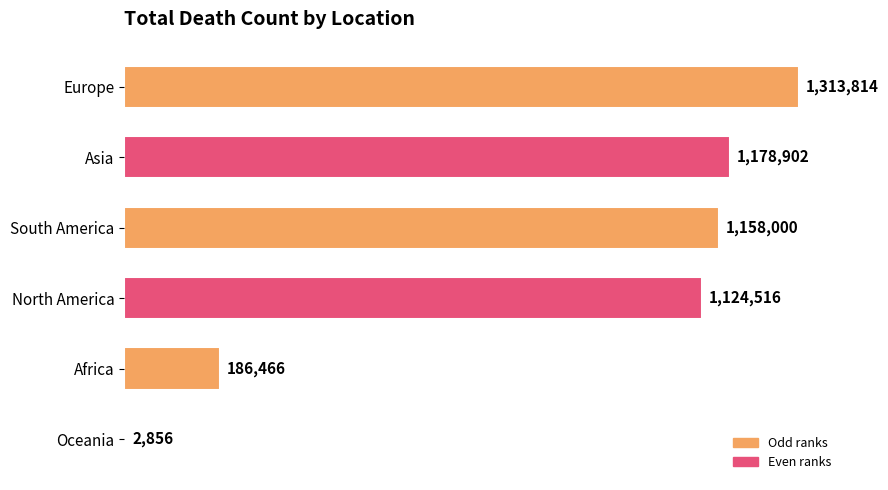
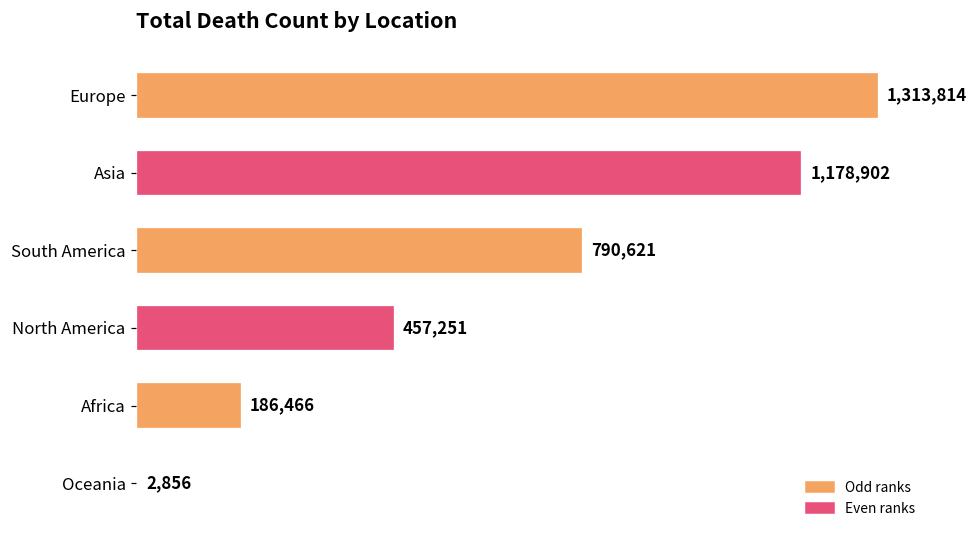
South America: 1,158,000 -> 790,621
North America: 1,124,516 -> 457,251
